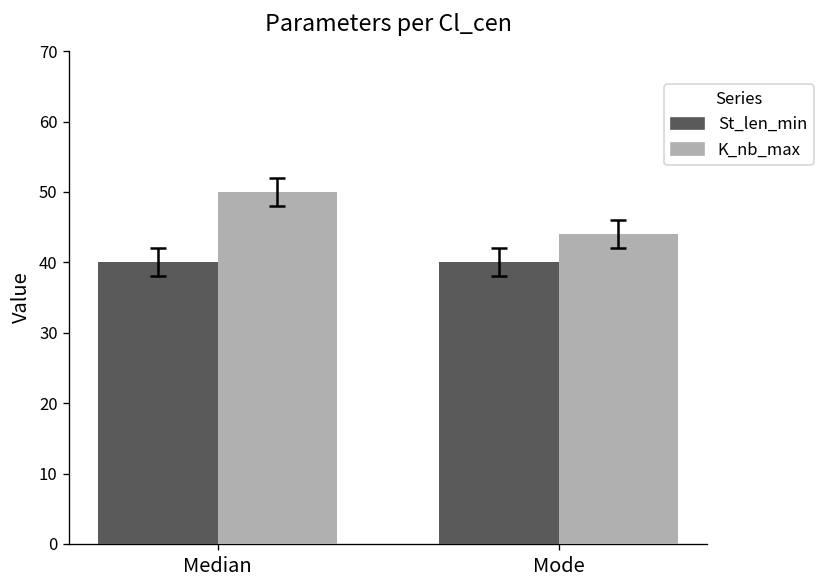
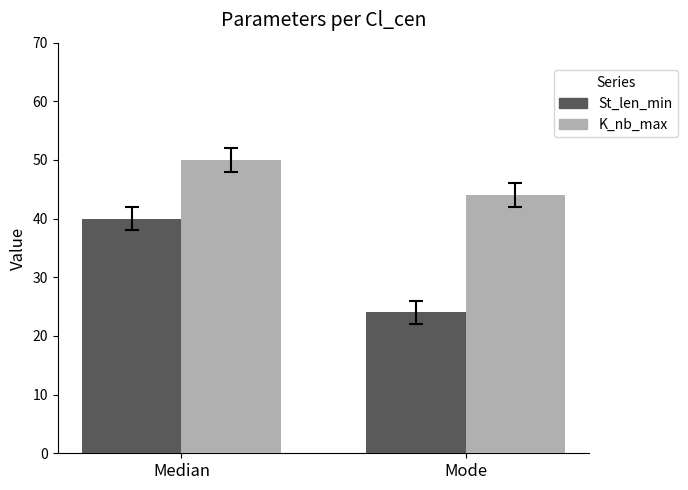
St_len_min, Mode: 40 -> 24
